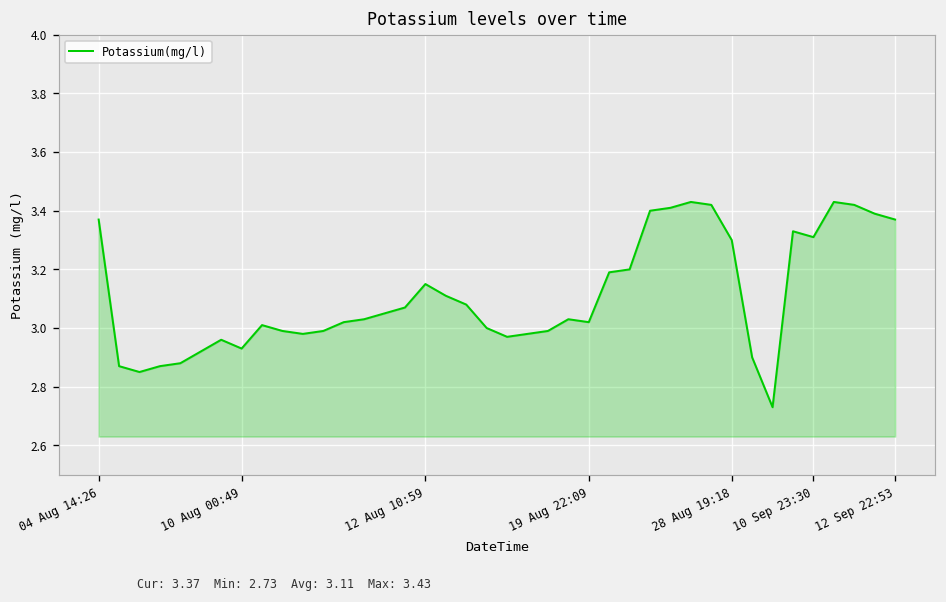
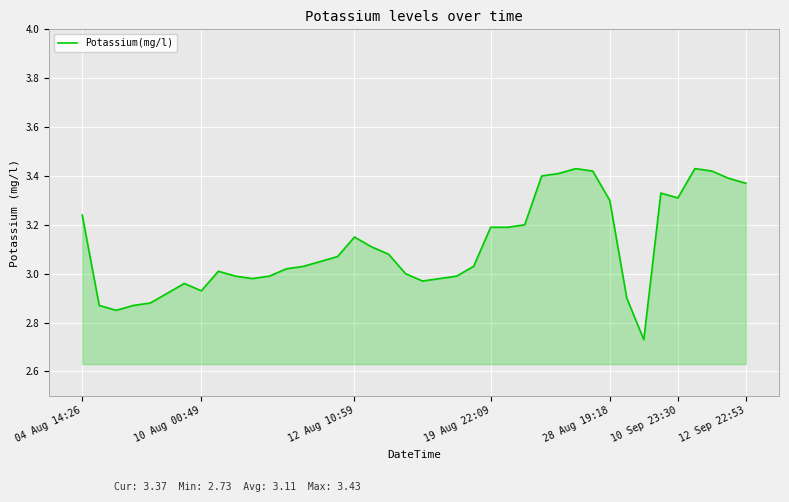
04 Aug 14:26: 3.37 -> 3.24
19 Aug 22:09: 3.02 -> 3.19
